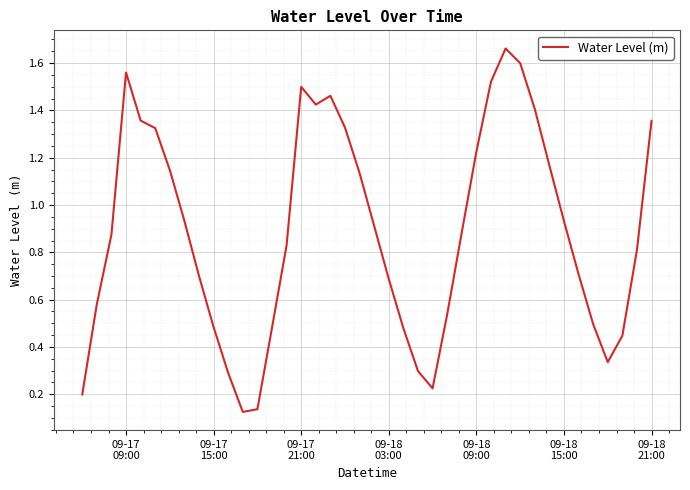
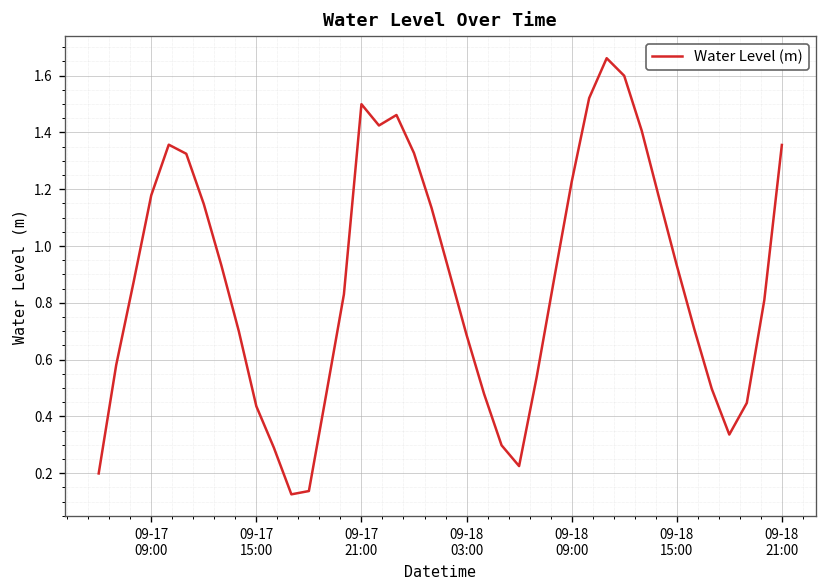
09-17 09:00: 1.56 -> 1.18
09-17 15:00: 0.48 -> 0.44
